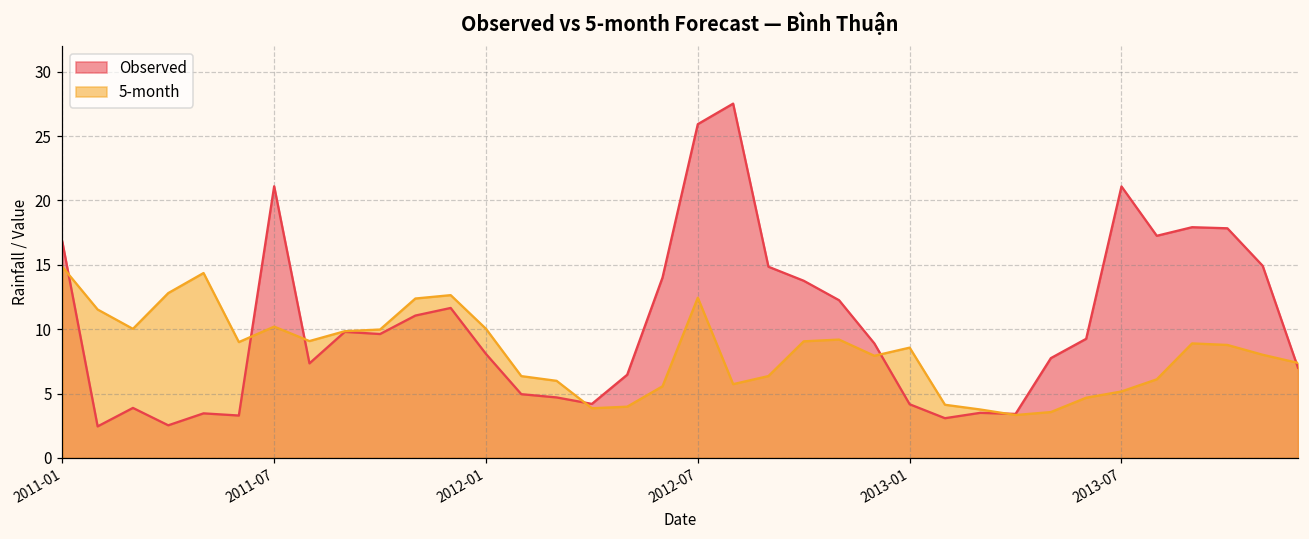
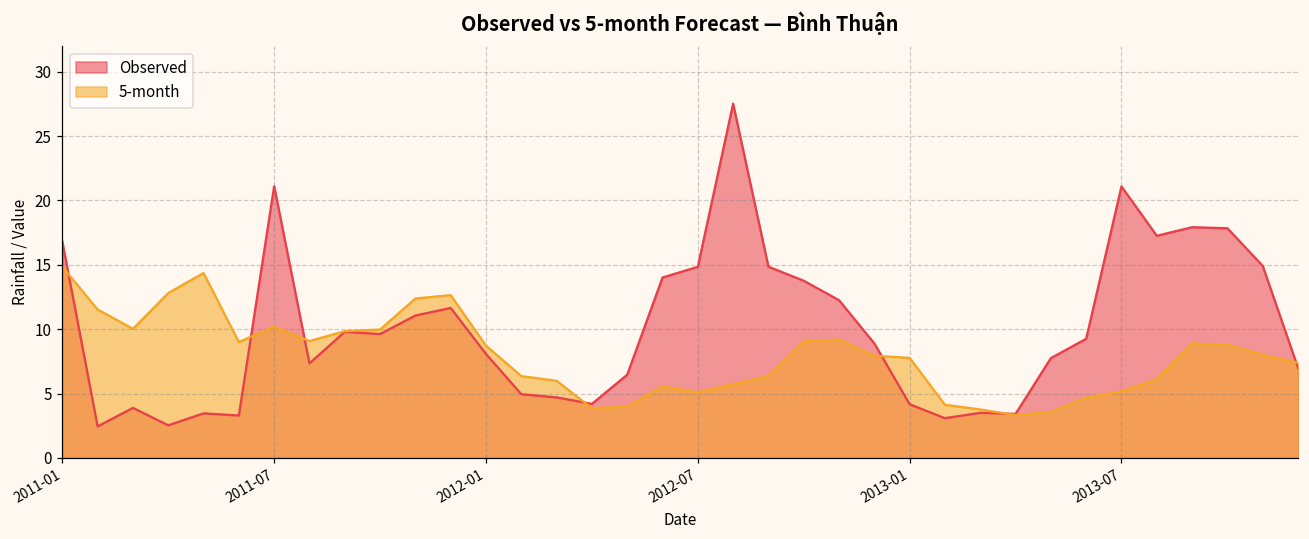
5-month, 2012-01: 10.0 -> 8.7
Observed, 2012-07: 25.9 -> 14.8
5-month, 2012-07: 12.4 -> 5.1
5-month, 2013-01: 8.6 -> 7.8
